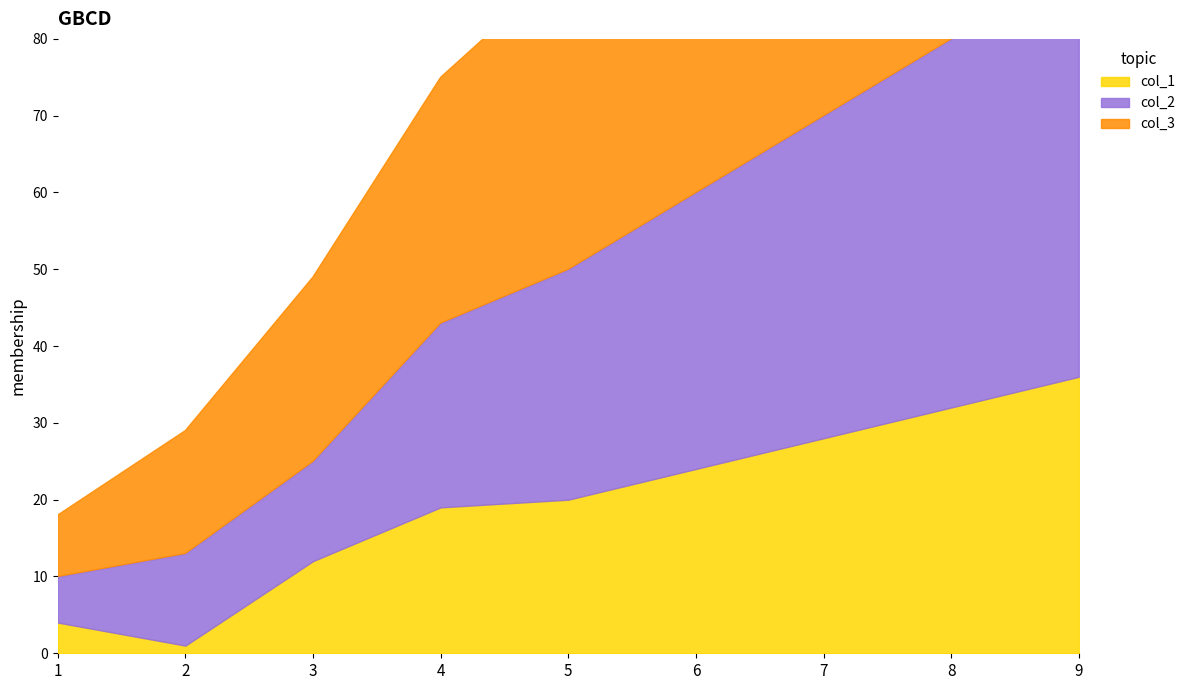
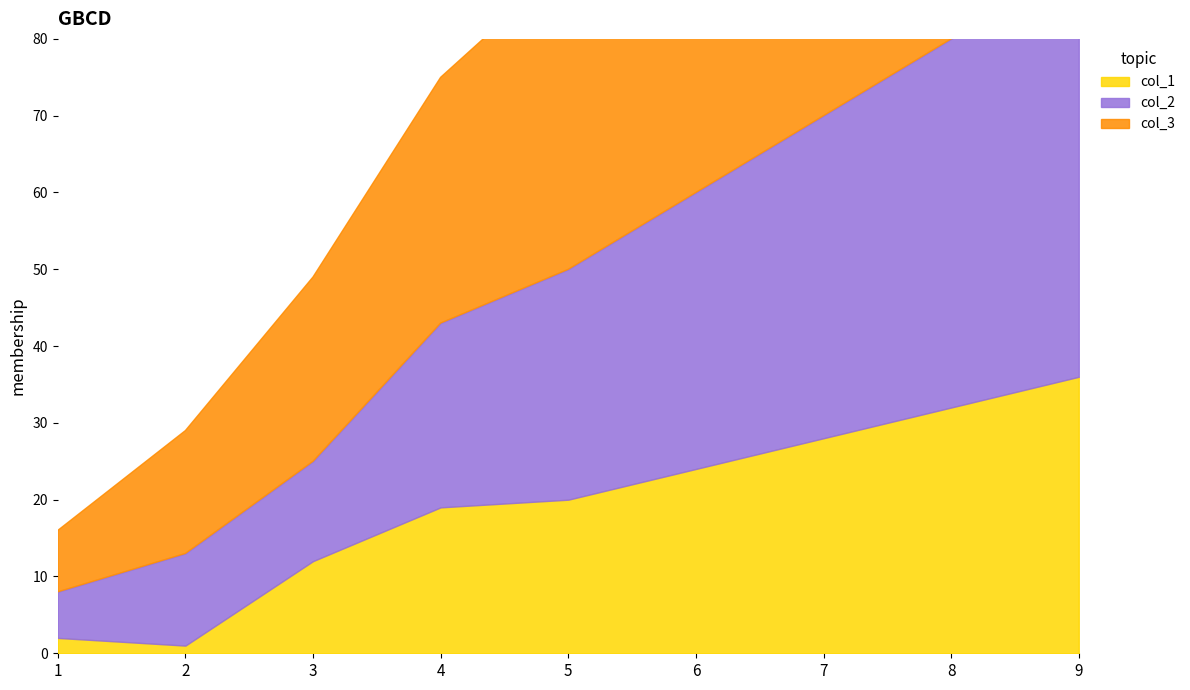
col_1, 1: 4 -> 2
